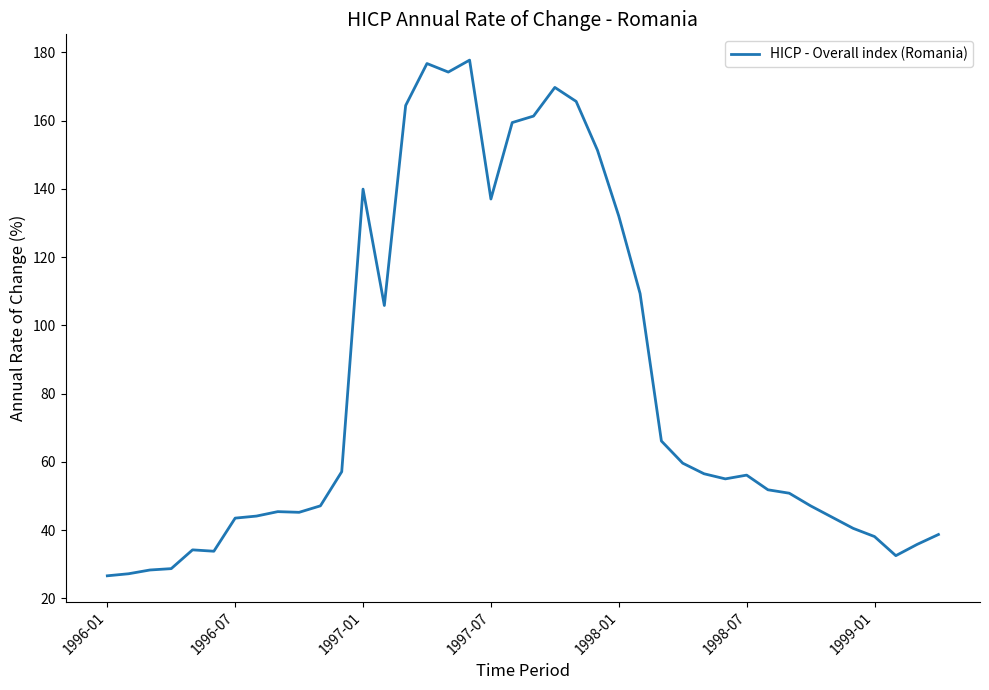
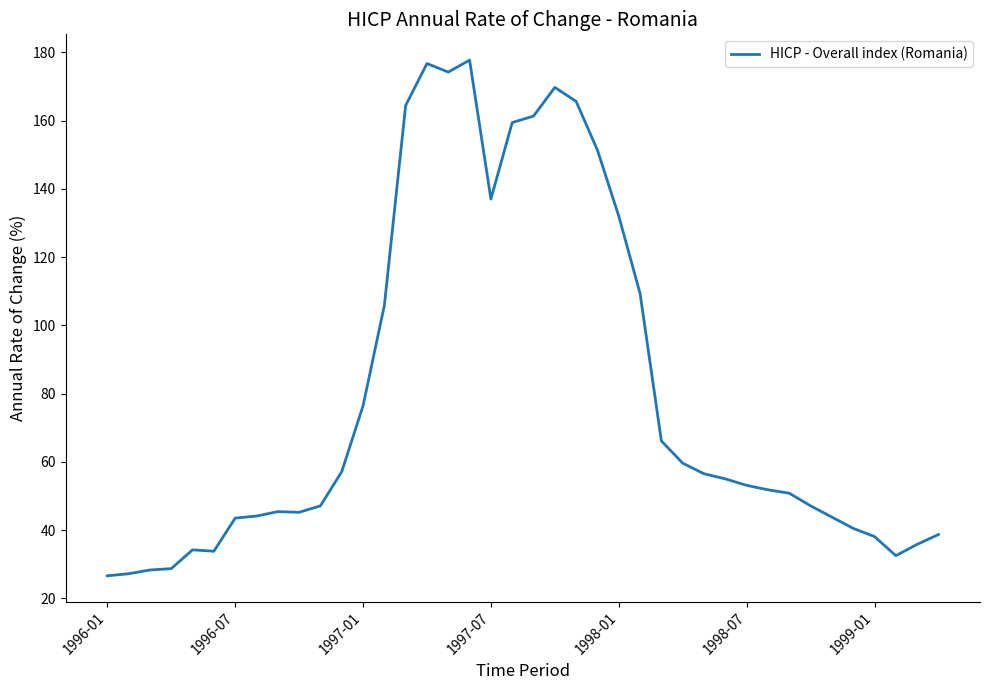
1997-01: 140 -> 76
1998-07: 56 -> 53
